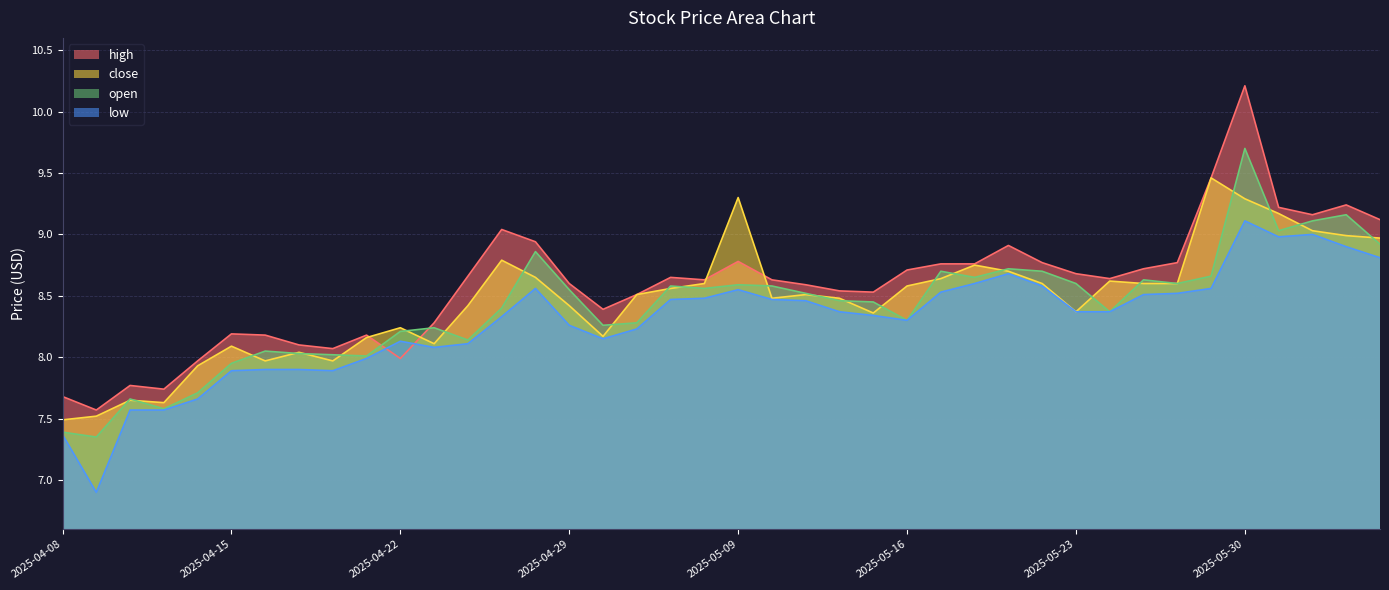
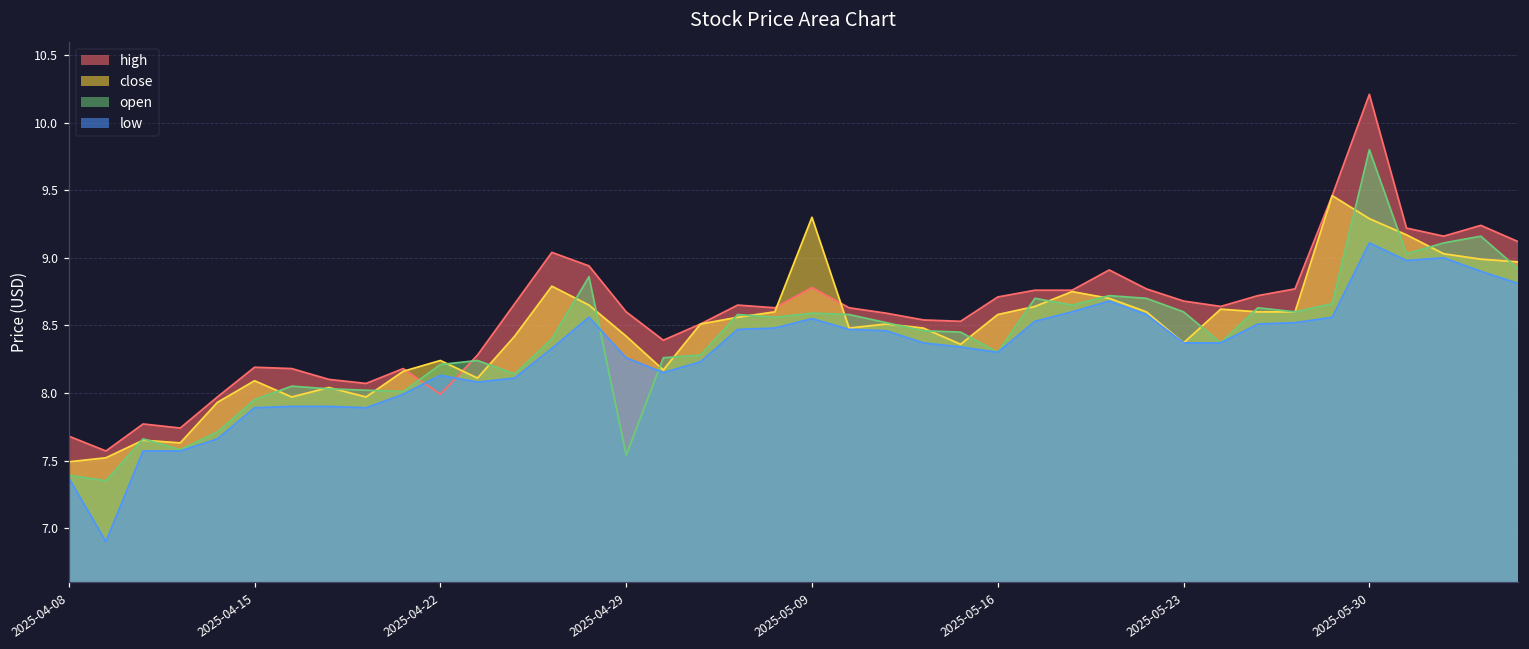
open, 2025-04-29: 8.55 -> 7.54
open, 2025-05-30: 9.7 -> 9.8
